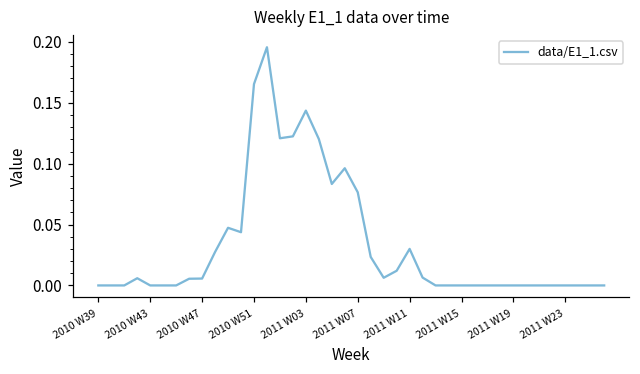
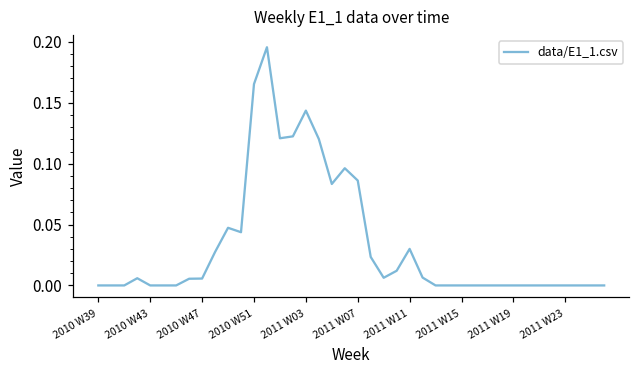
2011 W07: 0.077 -> 0.086
